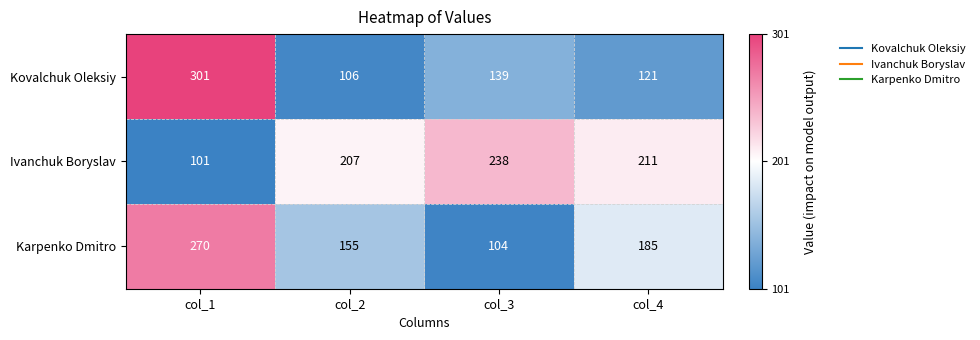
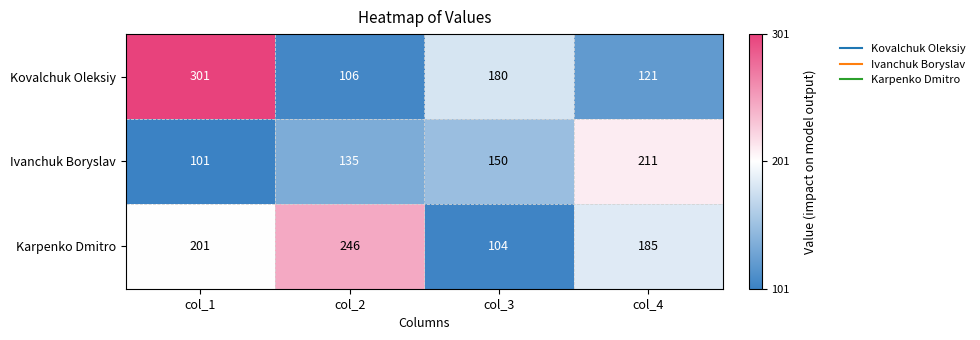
Kovalchuk Oleksiy, col_3: 139 -> 180
Ivanchuk Boryslav, col_2: 207 -> 135
Ivanchuk Boryslav, col_3: 238 -> 150
Karpenko Dmitro, col_1: 270 -> 201
Karpenko Dmitro, col_2: 155 -> 246
